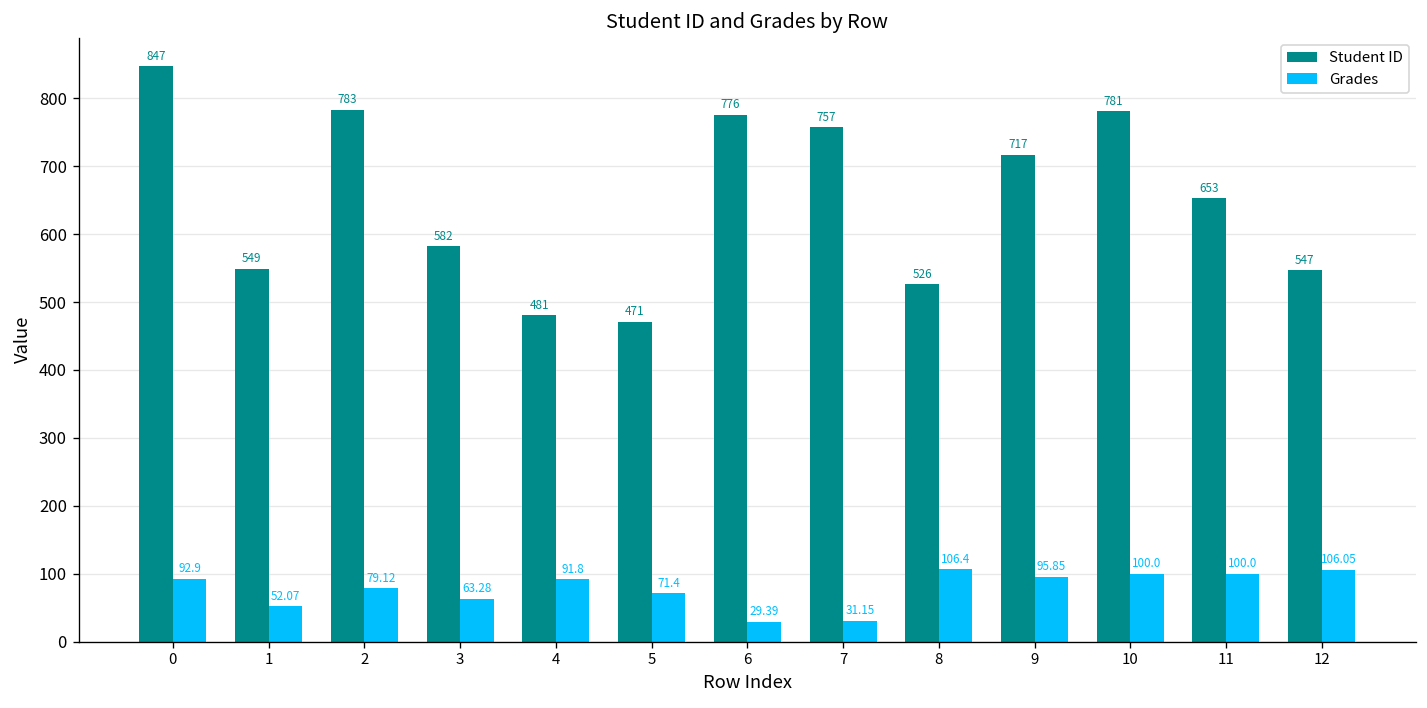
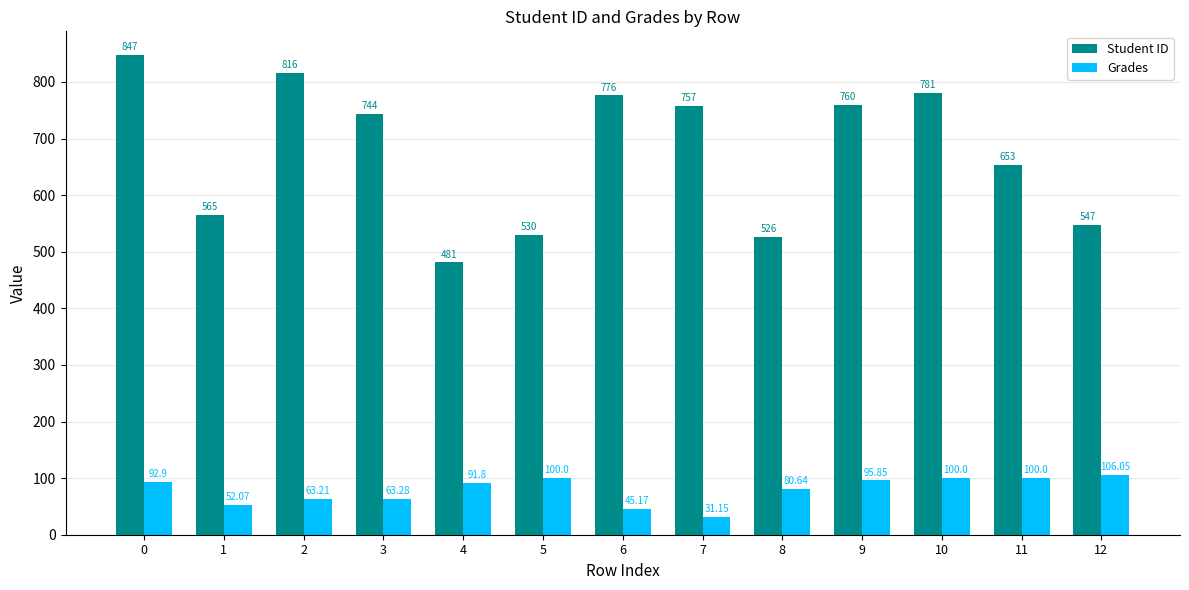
Student ID, 1: 549 -> 565
Student ID, 2: 783 -> 816
Grades, 2: 79.12 -> 63.21
Student ID, 3: 582 -> 744
Student ID, 5: 471 -> 530
Grades, 5: 71.4 -> 100.0
Grades, 6: 29.39 -> 45.17
Grades, 8: 106.4 -> 80.64
Student ID, 9: 717 -> 760
